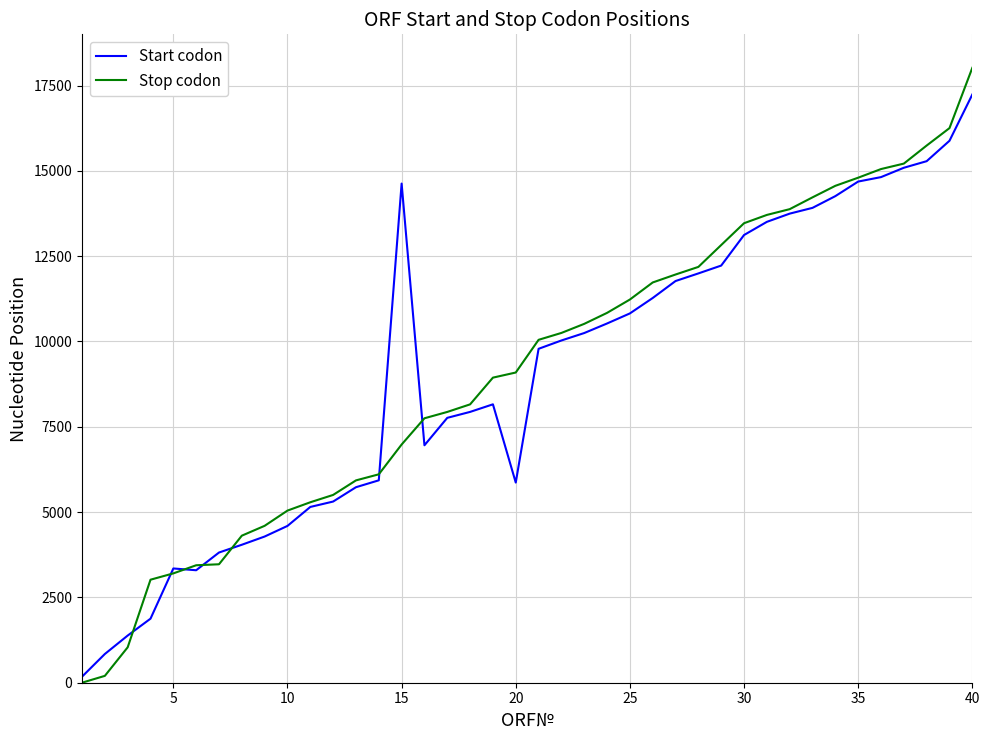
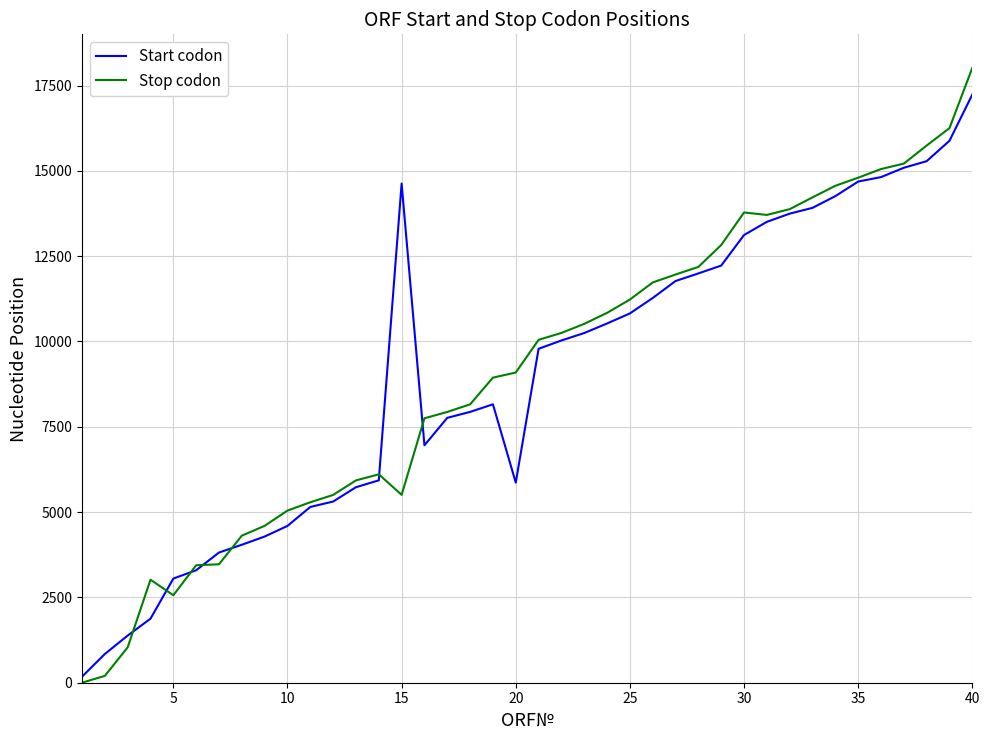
Start codon, 5: 3300 -> 3100
Stop codon, 5: 3200 -> 2600
Stop codon, 15: 7000 -> 5500
Stop codon, 30: 13500 -> 13800
